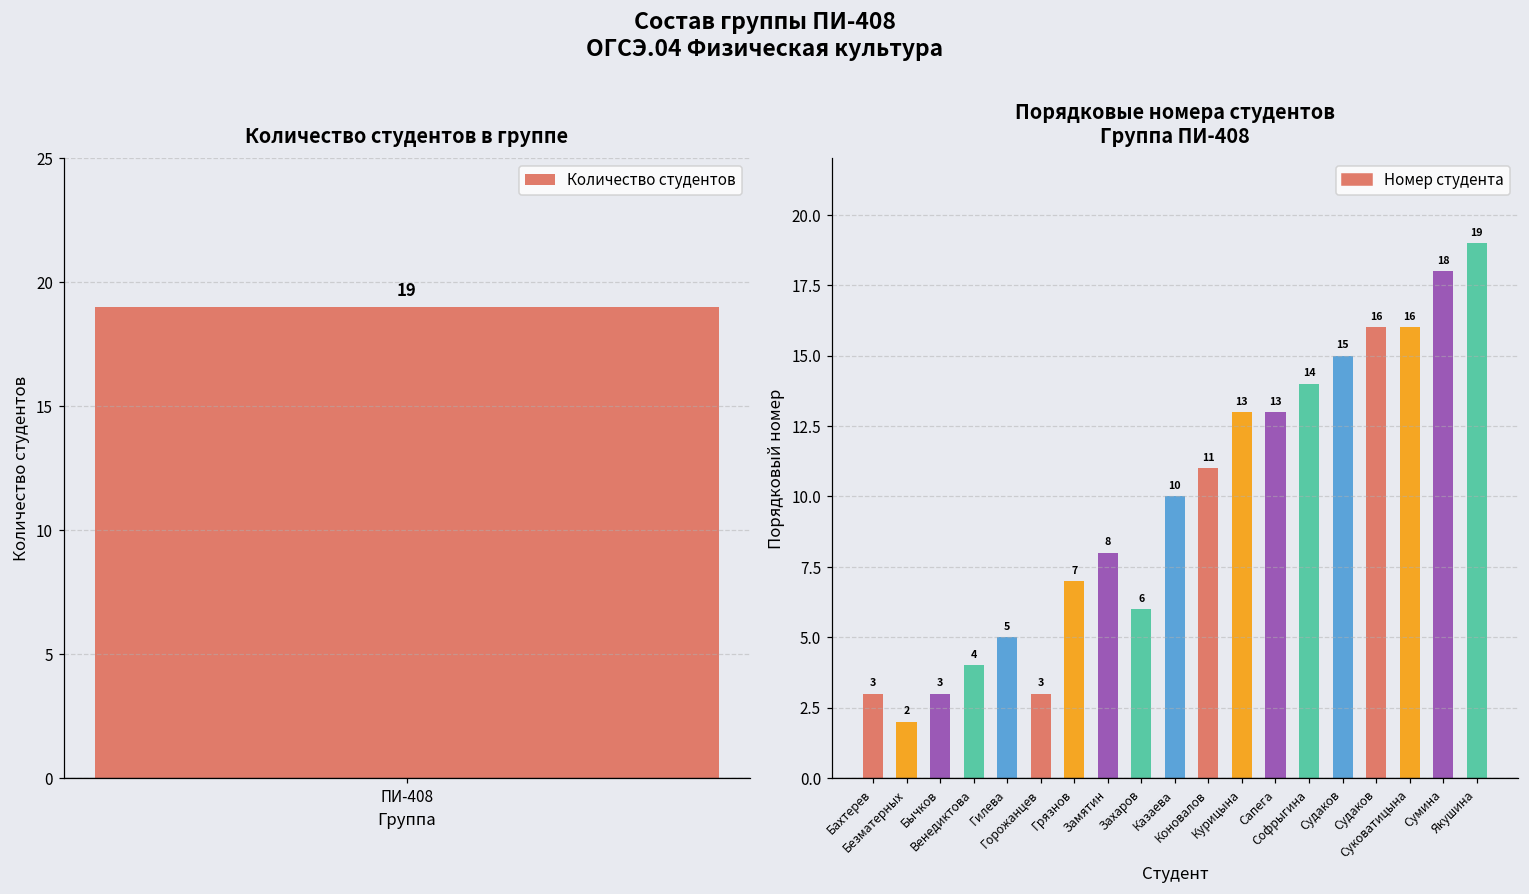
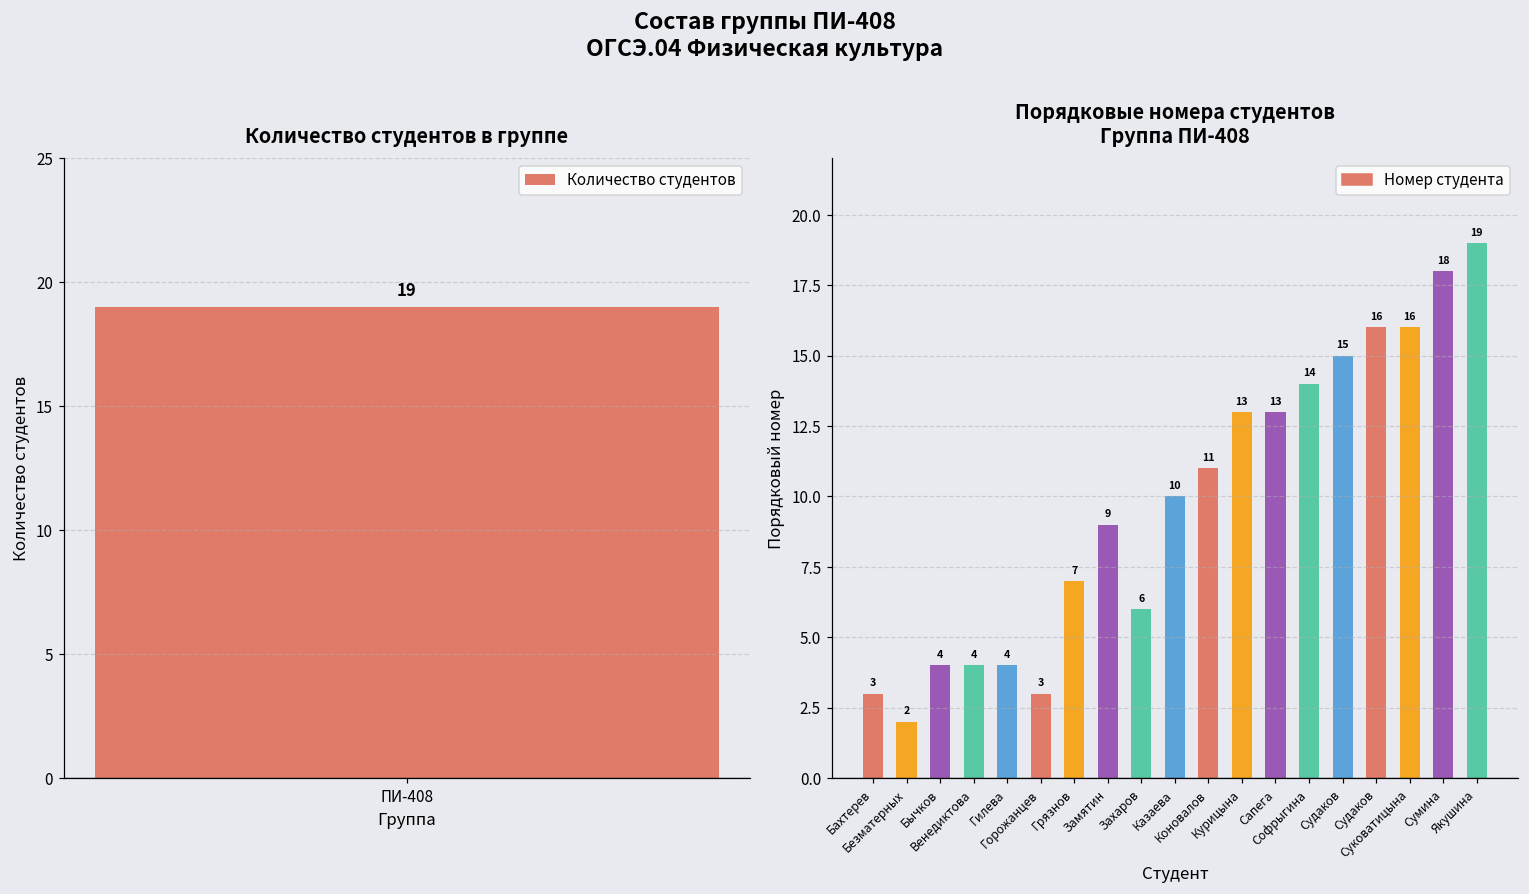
Порядковые номера студентов Группа ПИ-408, Бычков: 3 -> 4
Порядковые номера студентов Группа ПИ-408, Гилева: 5 -> 4
Порядковые номера студентов Группа ПИ-408, Замятин: 8 -> 9
